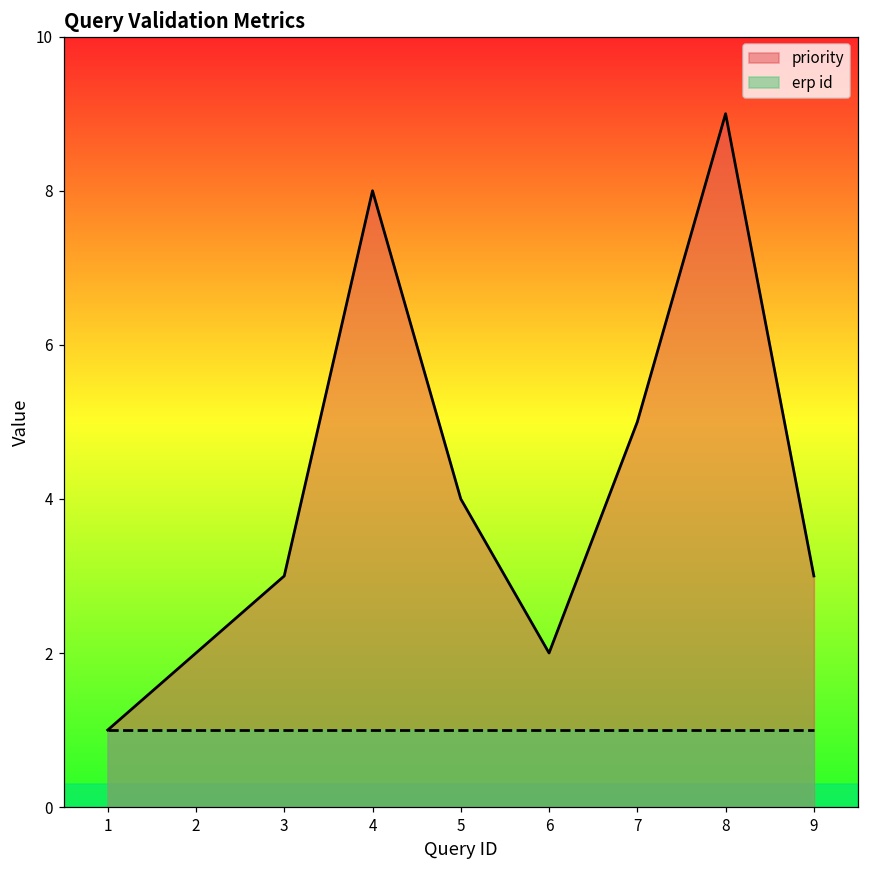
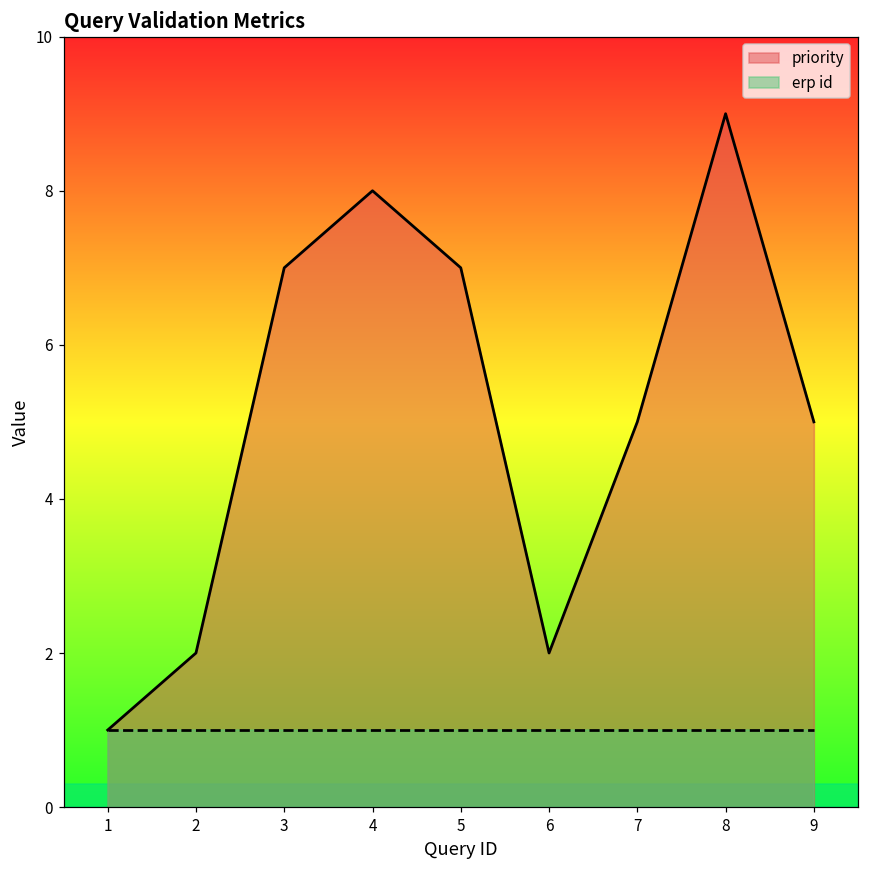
priority, 3: 3 -> 7
priority, 5: 4 -> 7
priority, 9: 3 -> 5
